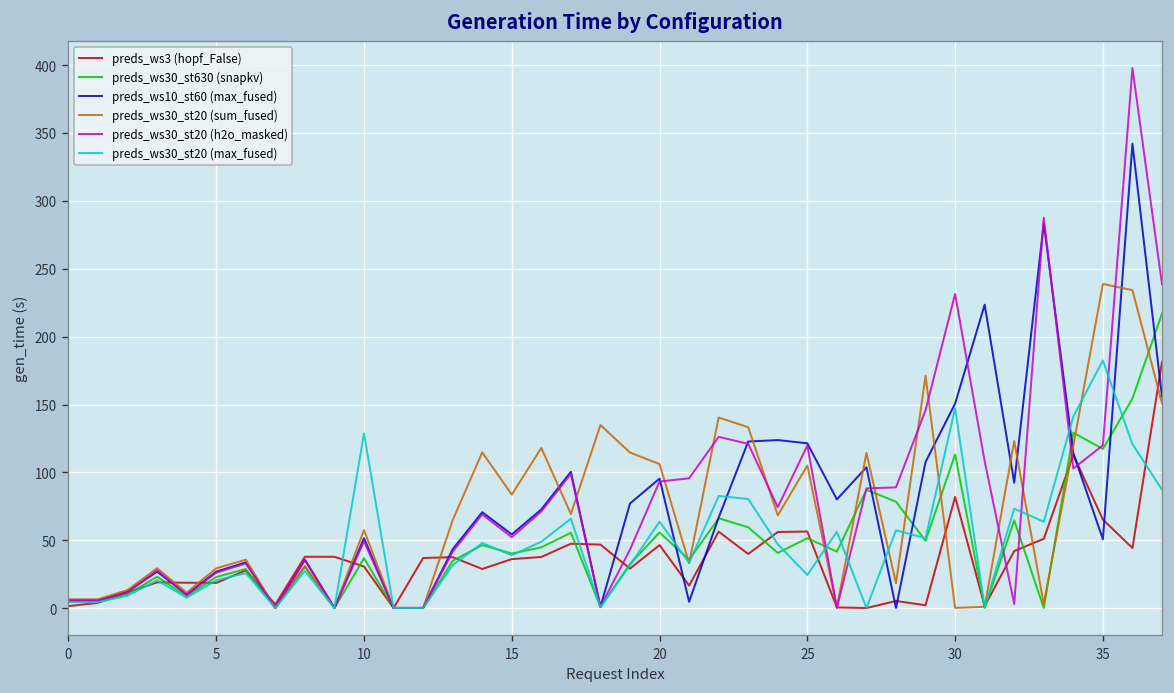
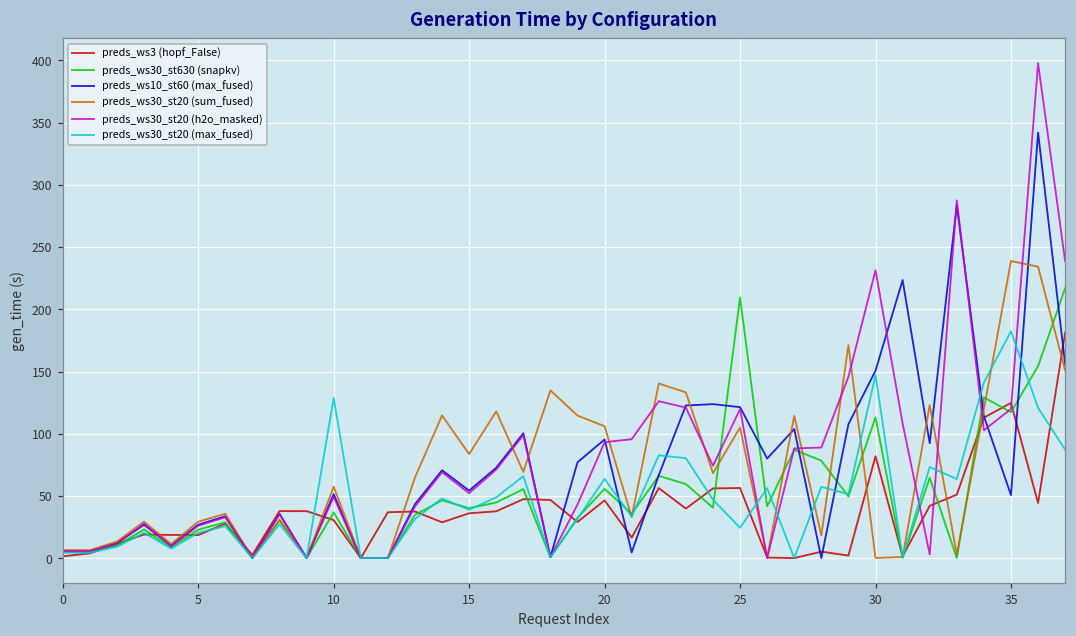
preds_ws30_st630 (snapkv), 25: 52 -> 210
preds_ws3 (hopf_False), 35: 65 -> 125
